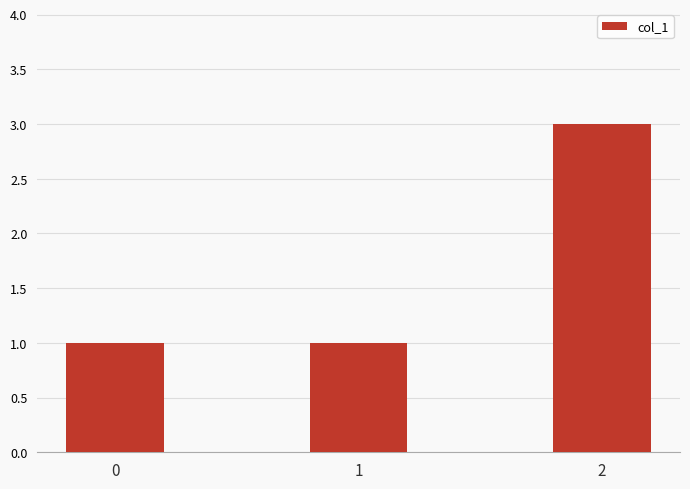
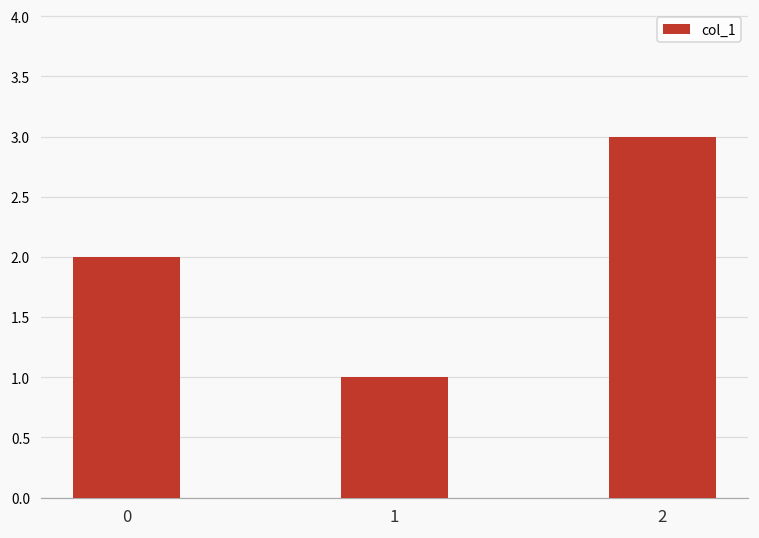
0: 1 -> 2
